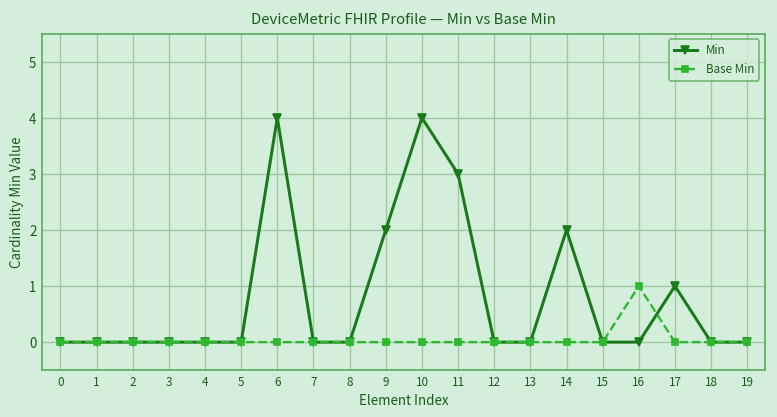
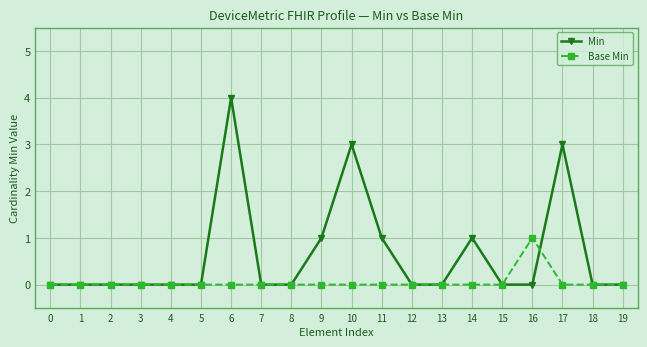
Min, 9: 2 -> 1
Min, 10: 4 -> 3
Min, 11: 3 -> 1
Min, 14: 2 -> 1
Min, 17: 1 -> 3
